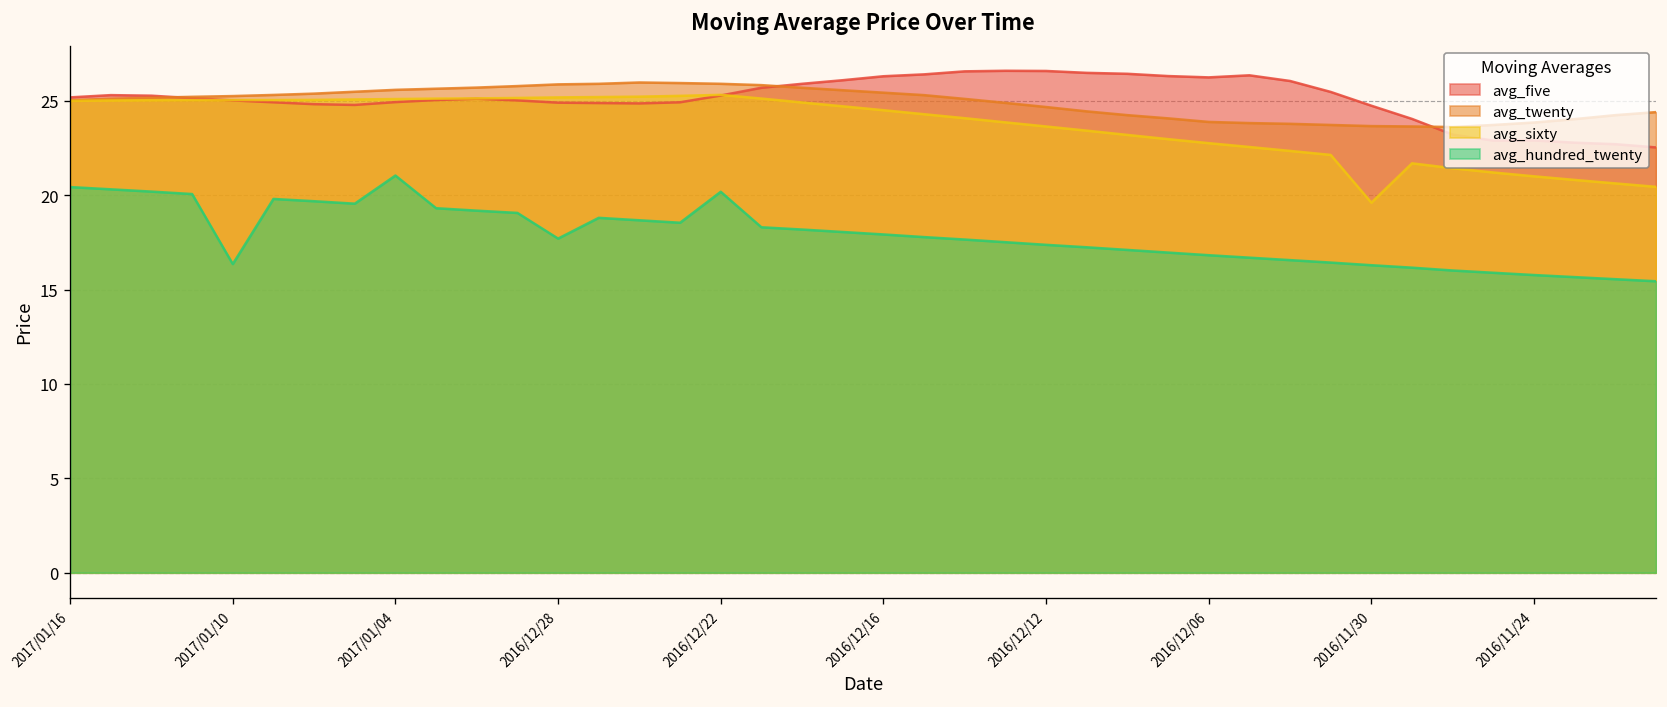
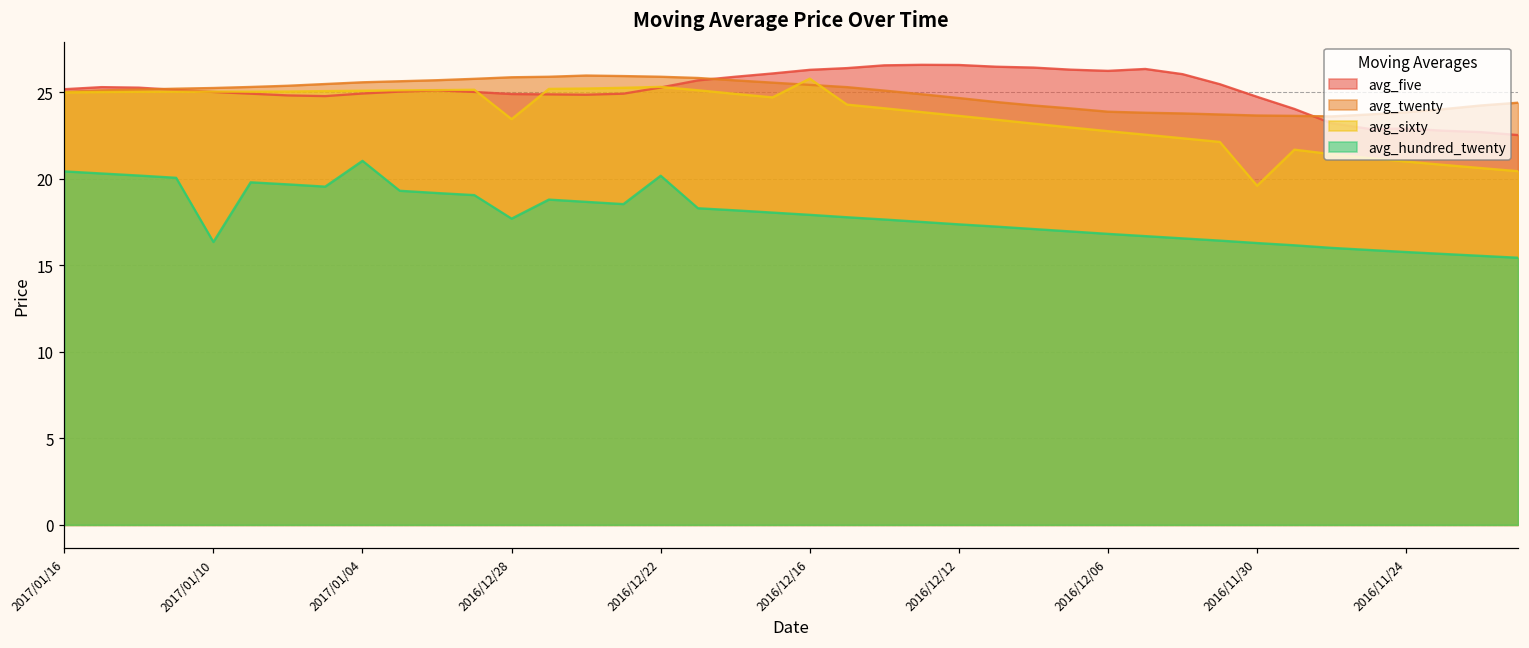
avg_sixty, 2016/12/28: 25.2 -> 23.5
avg_sixty, 2016/12/16: 24.5 -> 25.8
